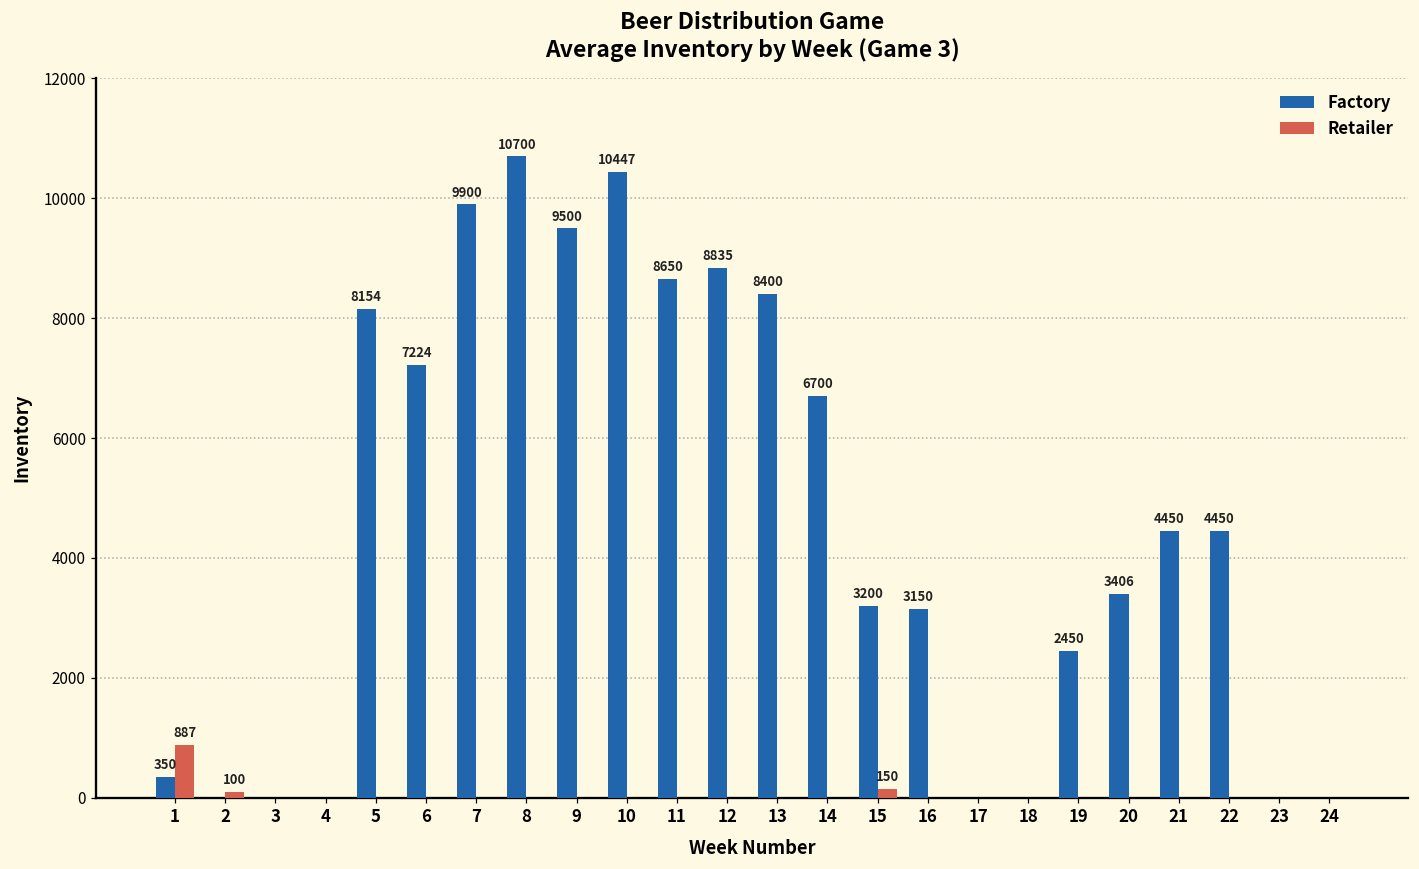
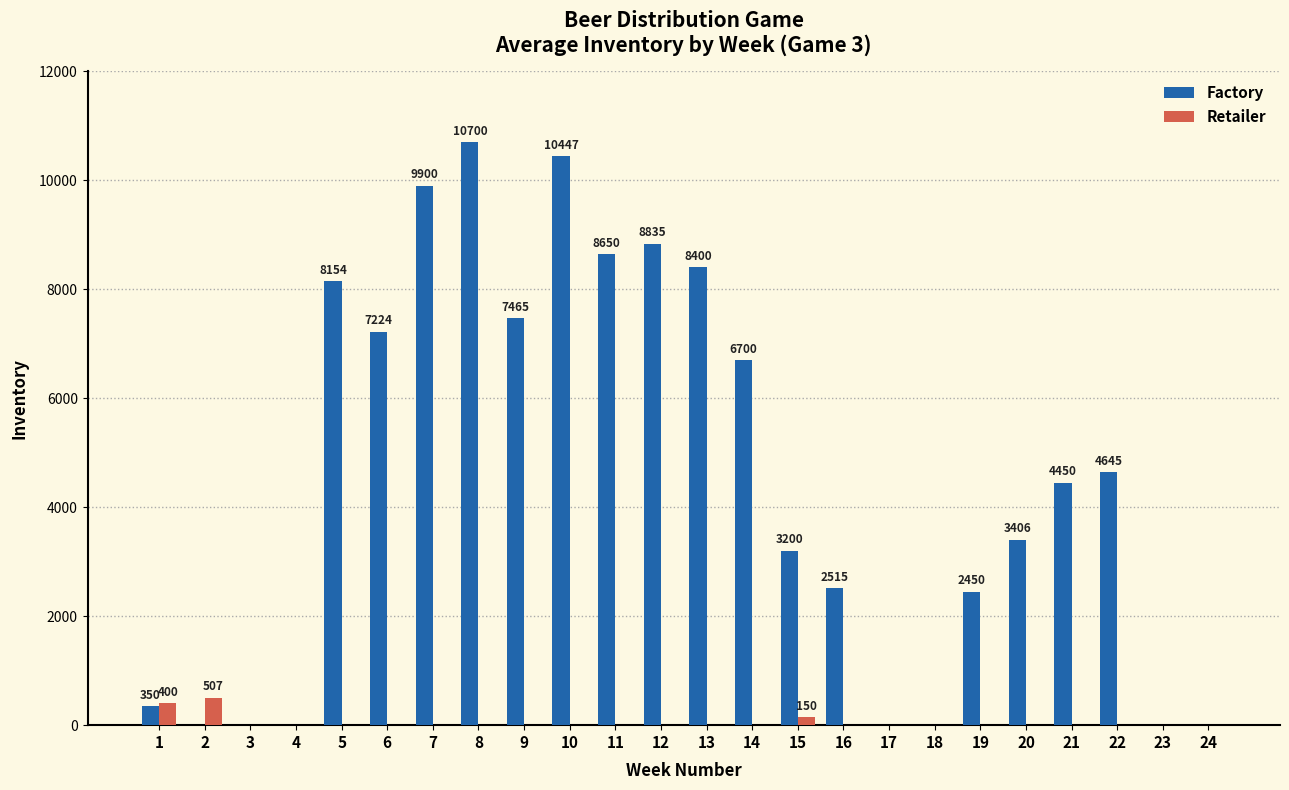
Retailer, 1: 887 -> 400
Retailer, 2: 100 -> 507
Factory, 9: 9500 -> 7465
Factory, 16: 3150 -> 2515
Factory, 22: 4450 -> 4645
